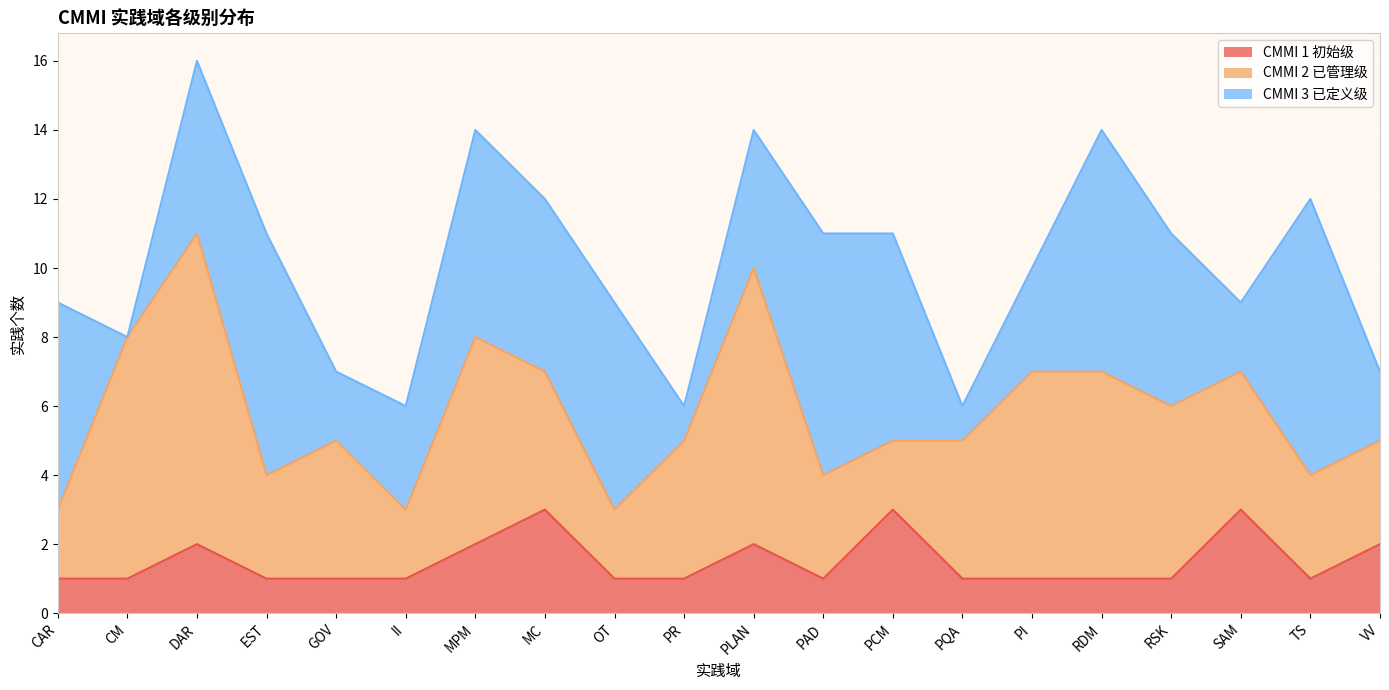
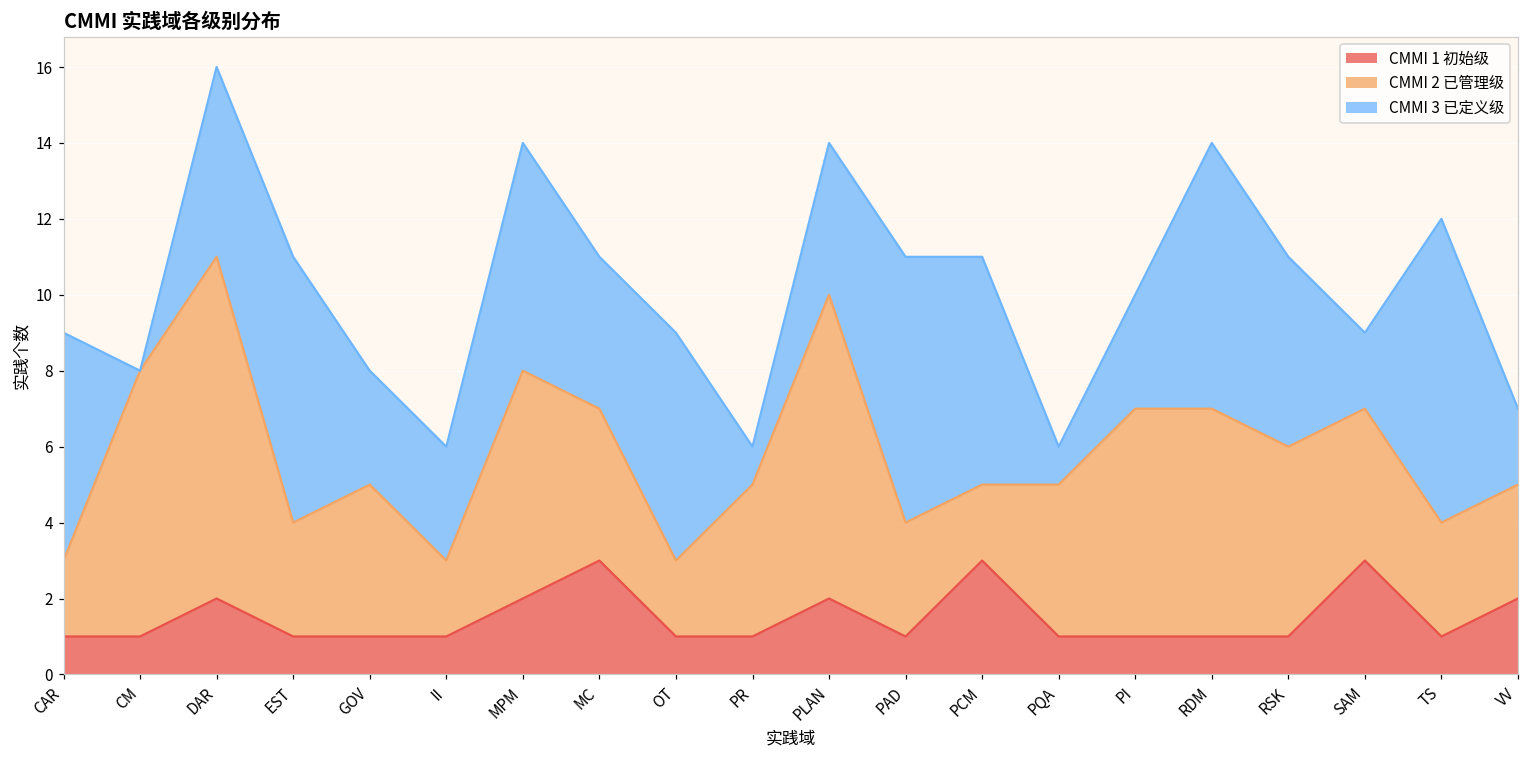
CMMI 3 已定义级, GOV: 2 -> 3
CMMI 3 已定义级, MC: 5 -> 4
